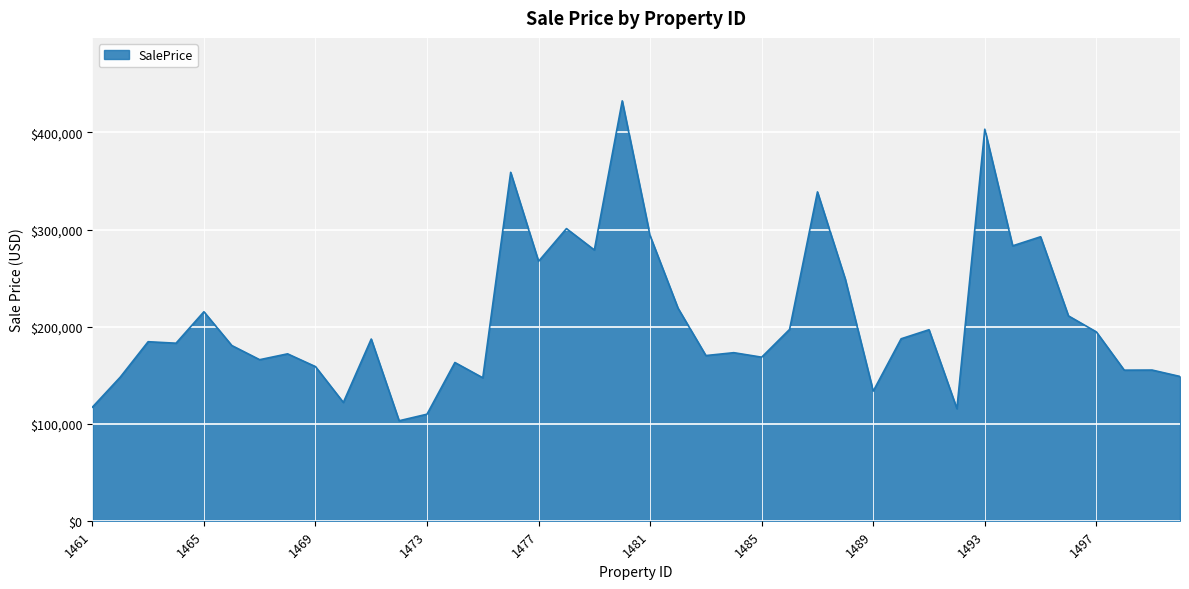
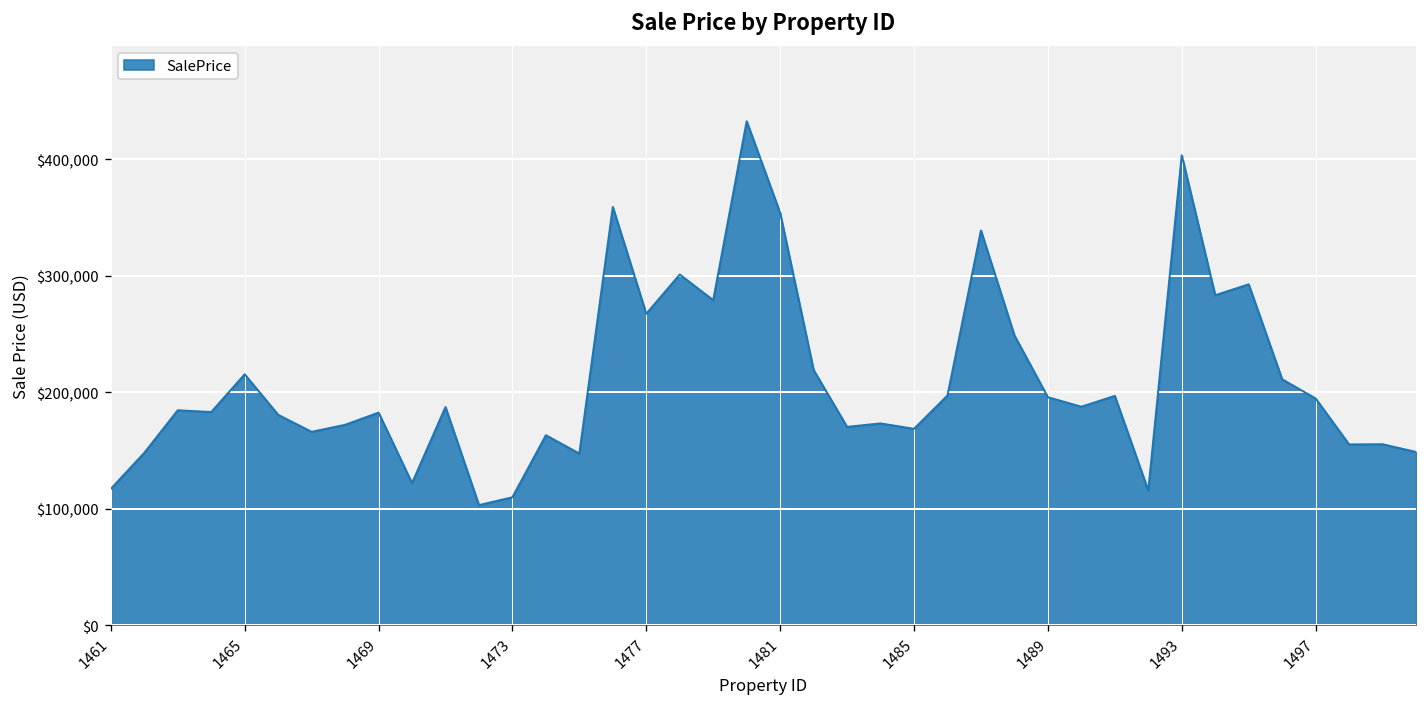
1469: $160,000 -> $180,000
1481: $290,000 -> $350,000
1489: $130,000 -> $200,000
